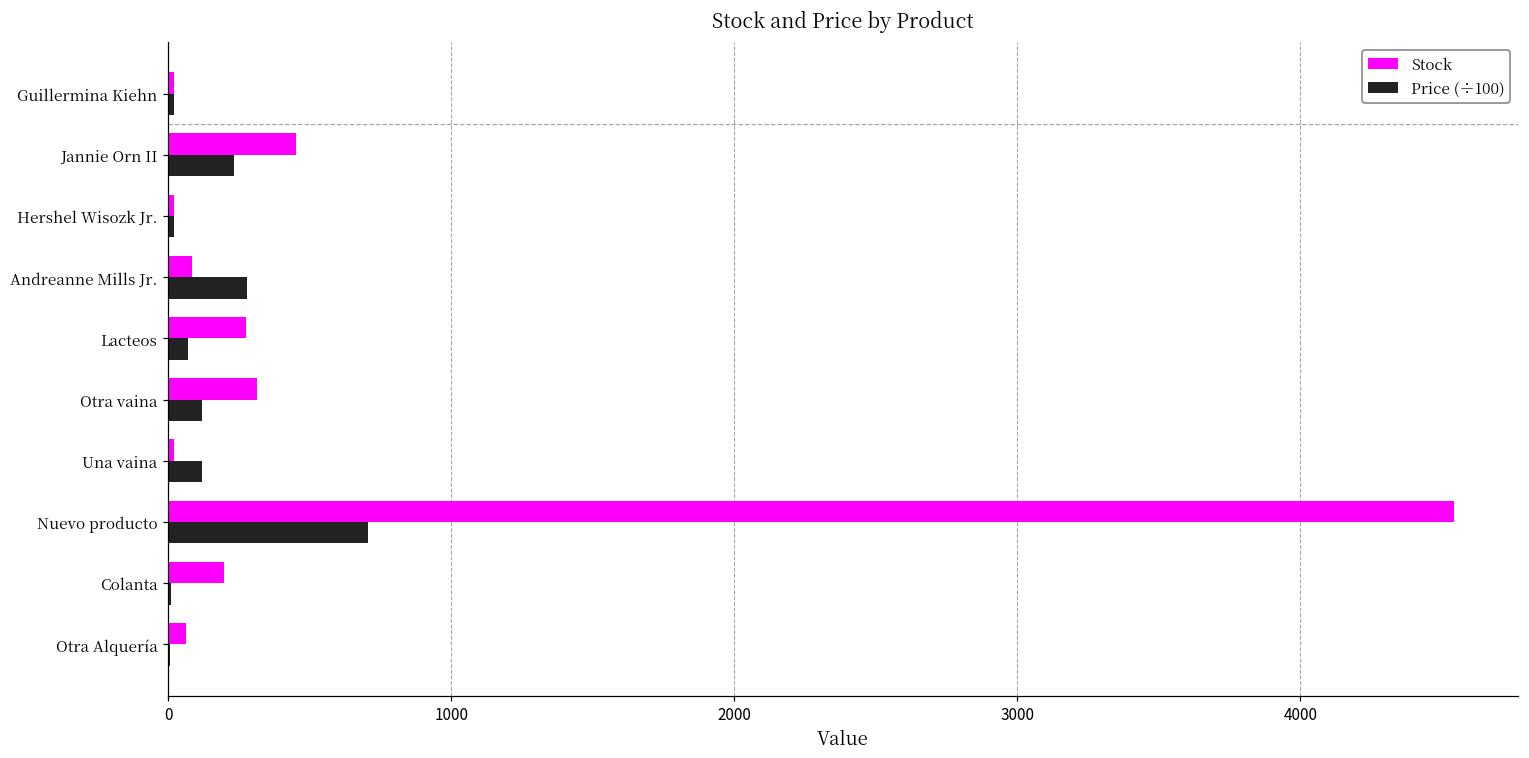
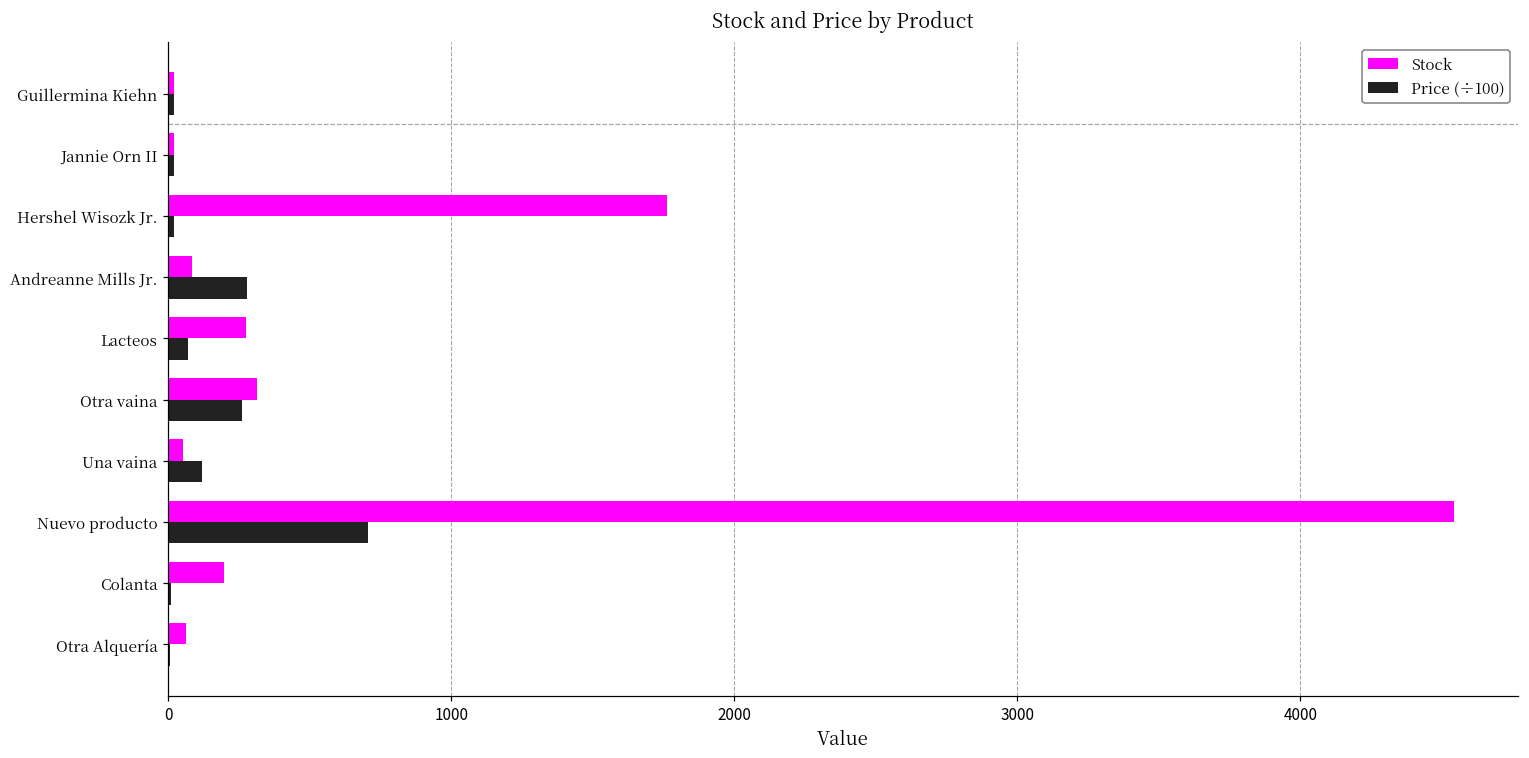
Stock, Jannie Orn II: 450 -> 20
Price (÷100), Jannie Orn II: 230 -> 20
Stock, Hershel Wisozk Jr.: 20 -> 1760
Price (÷100), Otra vaina: 120 -> 260
Stock, Una vaina: 20 -> 50
